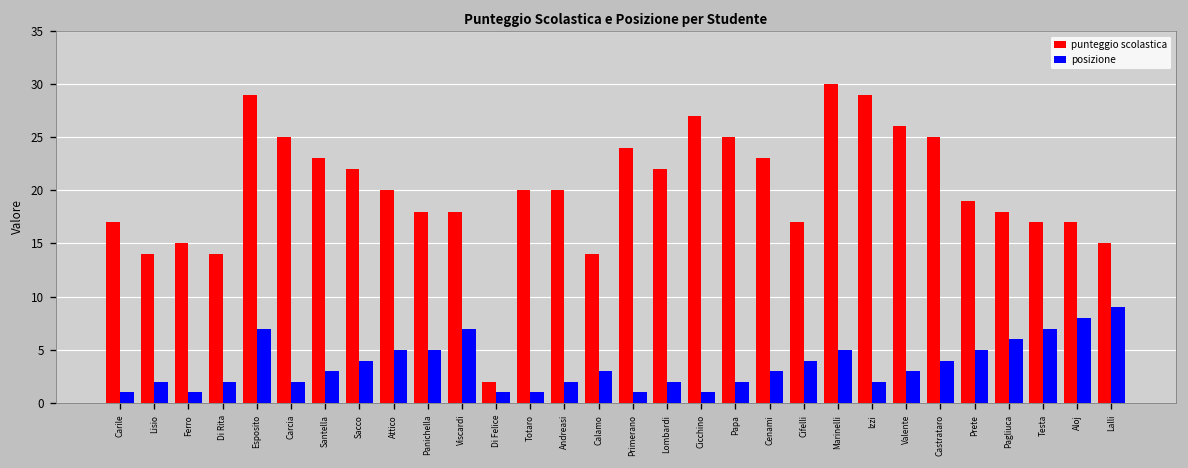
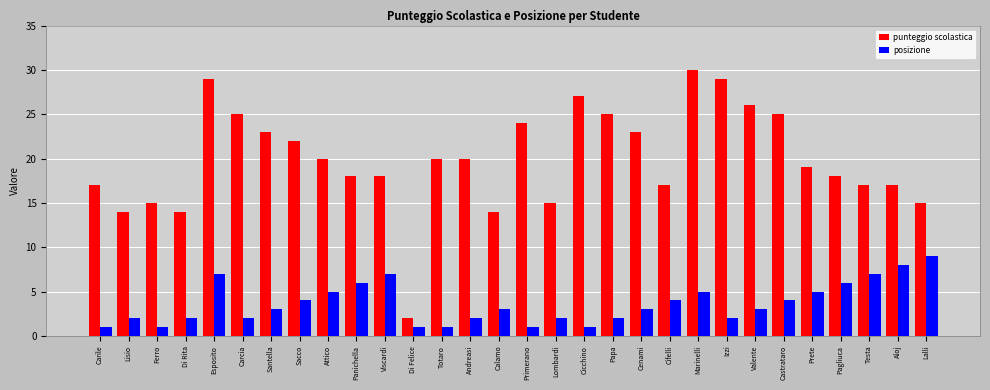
posizione, Panichella: 5 -> 6
punteggio scolastica, Lombardi: 22 -> 15
